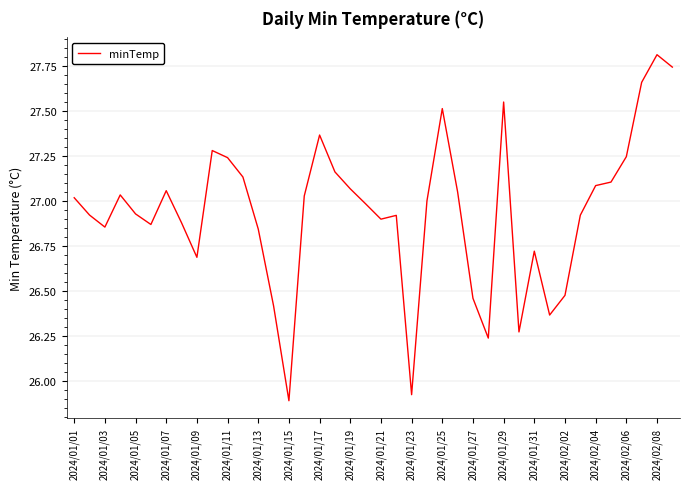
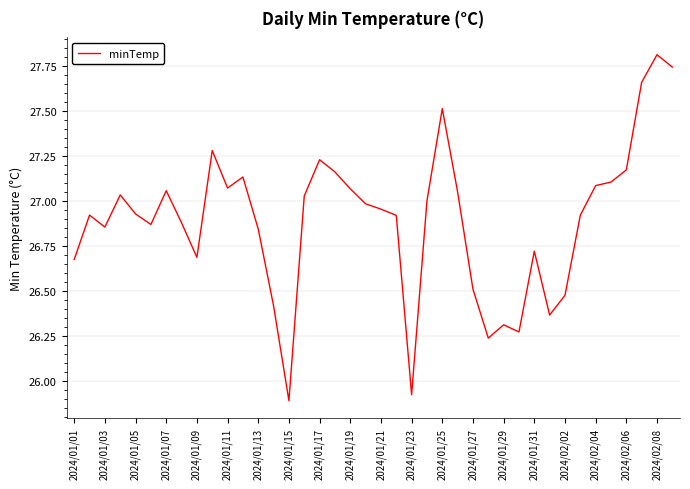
2024/01/01: 27.02 -> 26.68
2024/01/11: 27.24 -> 27.07
2024/01/17: 27.37 -> 27.23
2024/01/21: 26.90 -> 26.96
2024/01/27: 26.46 -> 26.51
2024/01/29: 27.55 -> 26.31
2024/02/06: 27.25 -> 27.17
